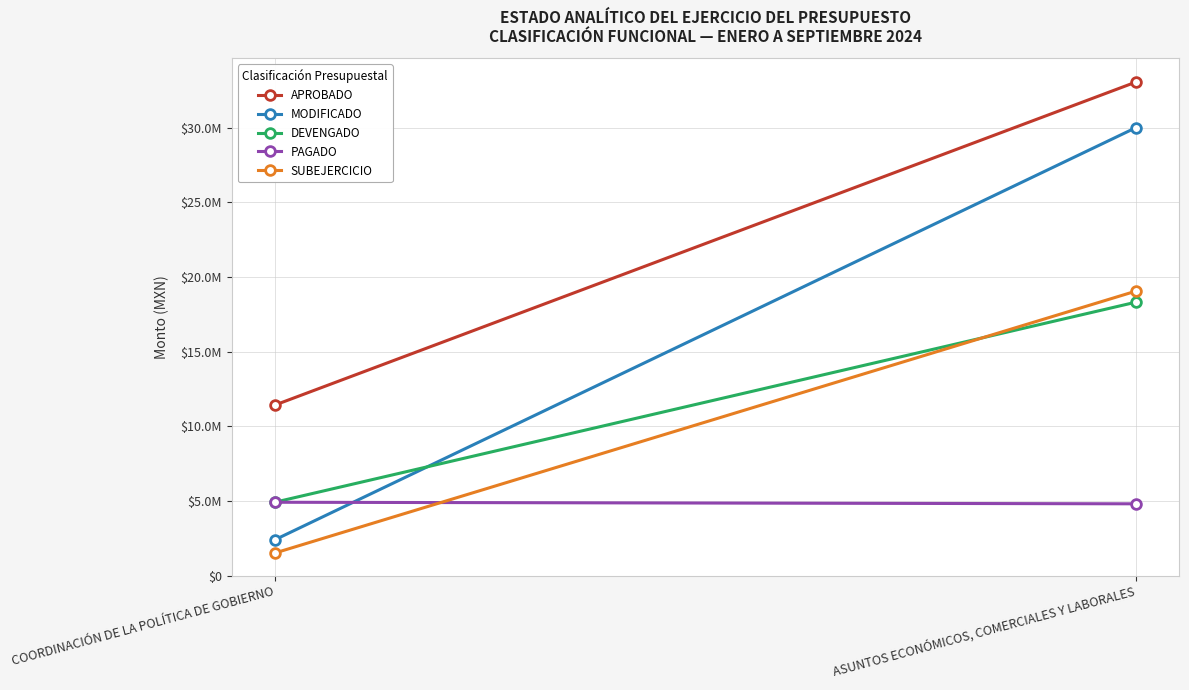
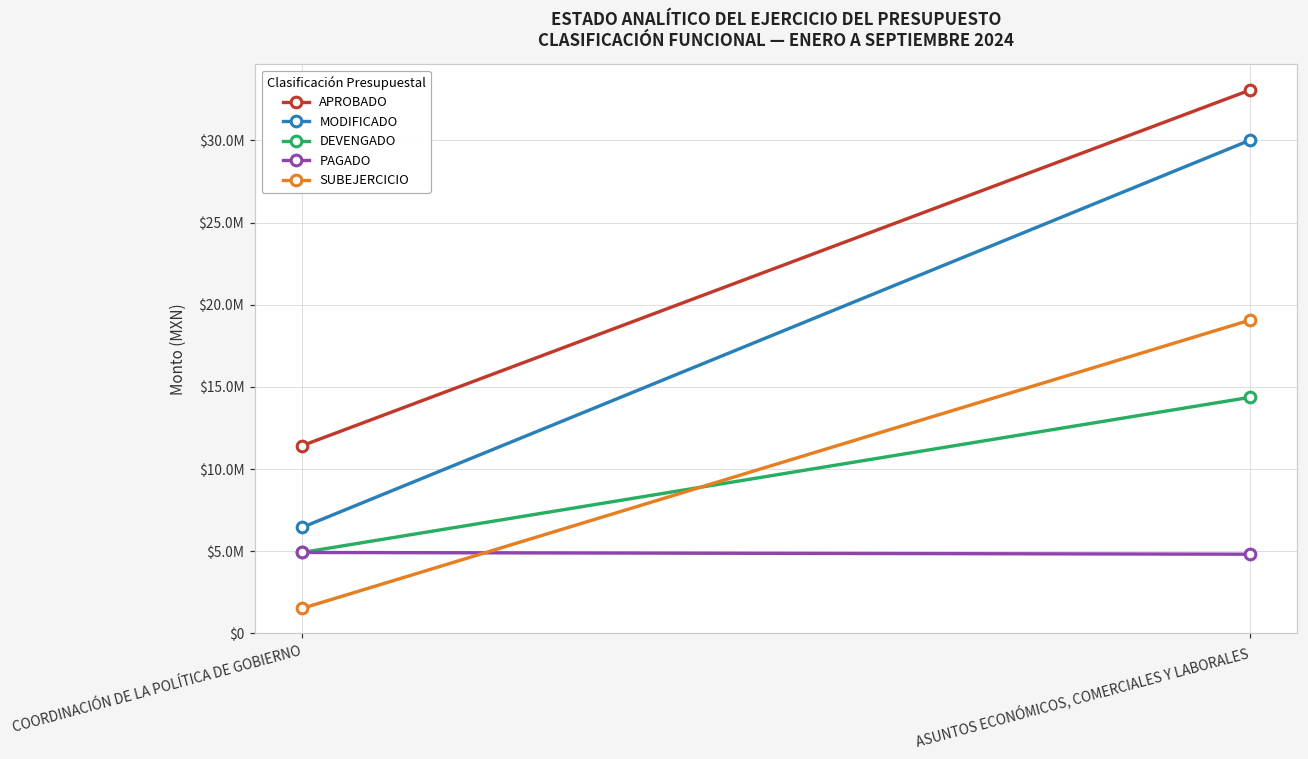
MODIFICADO, COORDINACIÓN DE LA POLÍTICA DE GOBIERNO: $2400000 -> $6500000
DEVENGADO, ASUNTOS ECONÓMICOS, COMERCIALES Y LABORALES: $18300000 -> $14400000
